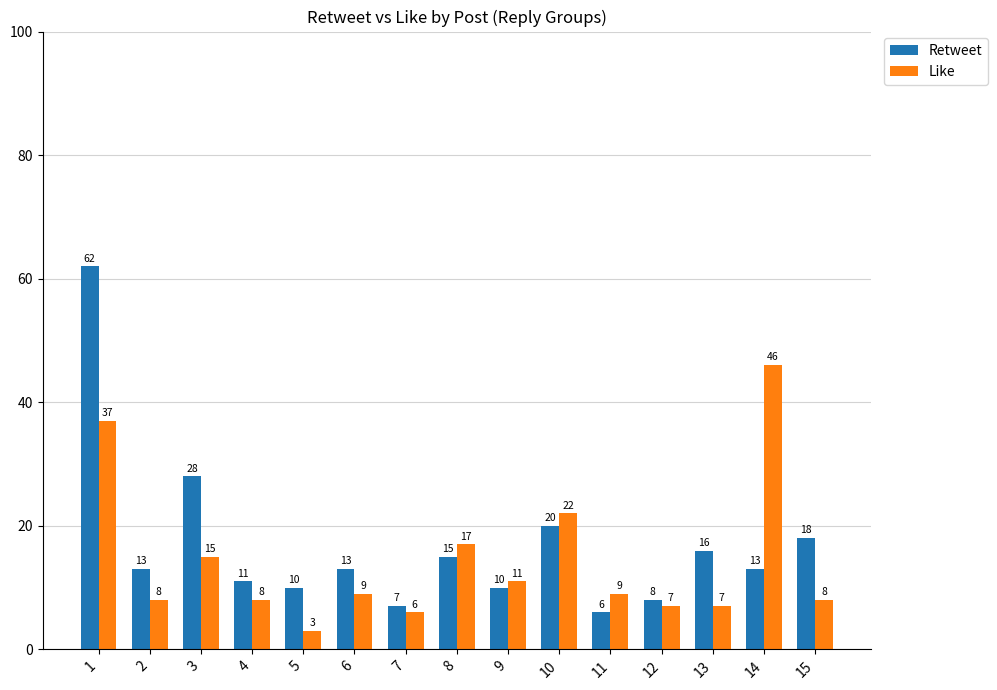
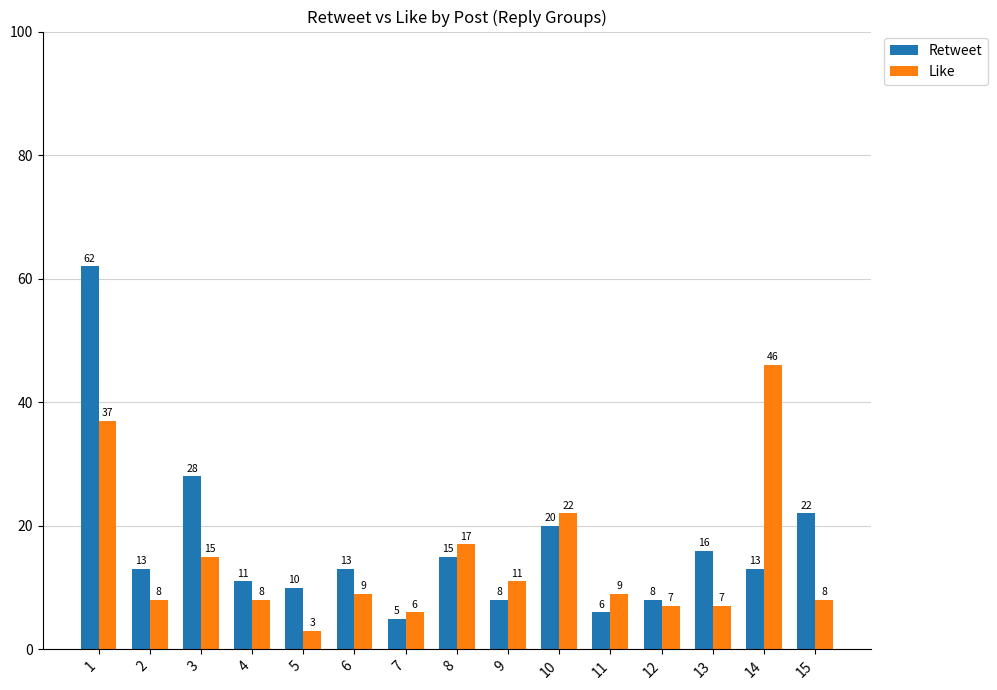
Retweet, 7: 7 -> 5
Retweet, 9: 10 -> 8
Retweet, 15: 18 -> 22
